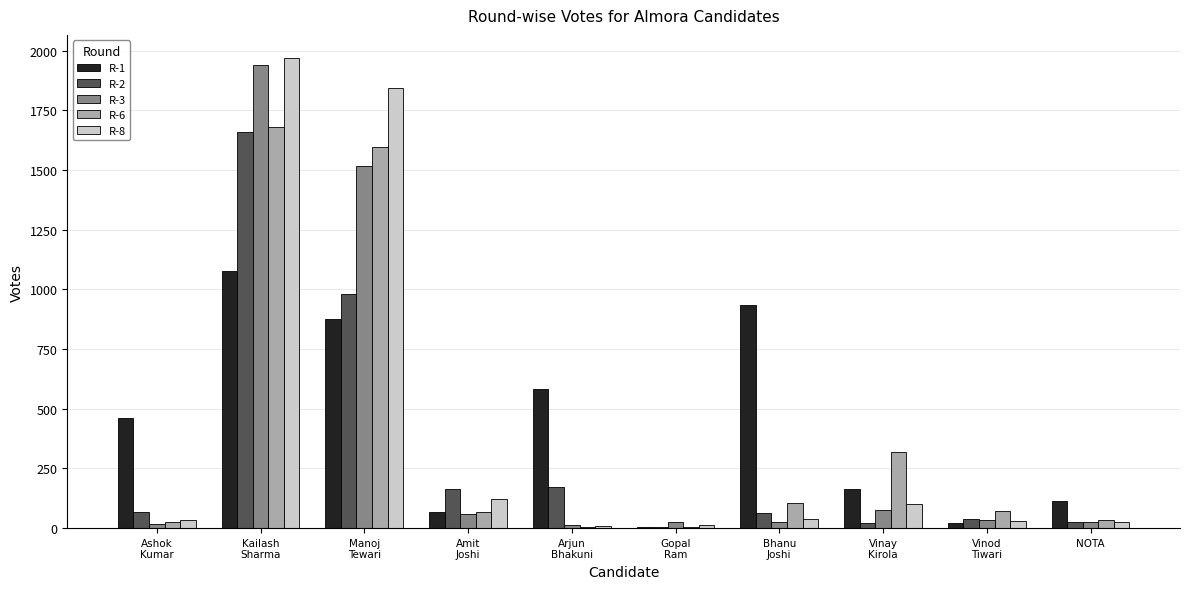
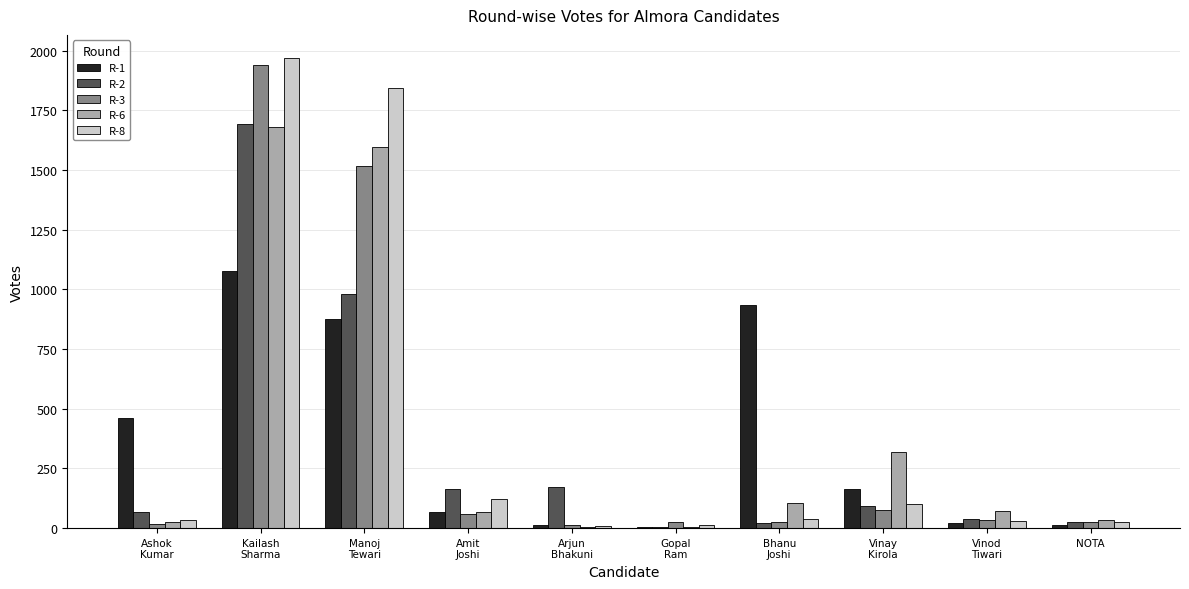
R-2, Kailash Sharma: 1660 -> 1690
R-1, Arjun Bhakuni: 580 -> 10
R-2, Bhanu Joshi: 60 -> 20
R-2, Vinay Kirola: 20 -> 90
R-1, NOTA: 120 -> 20
